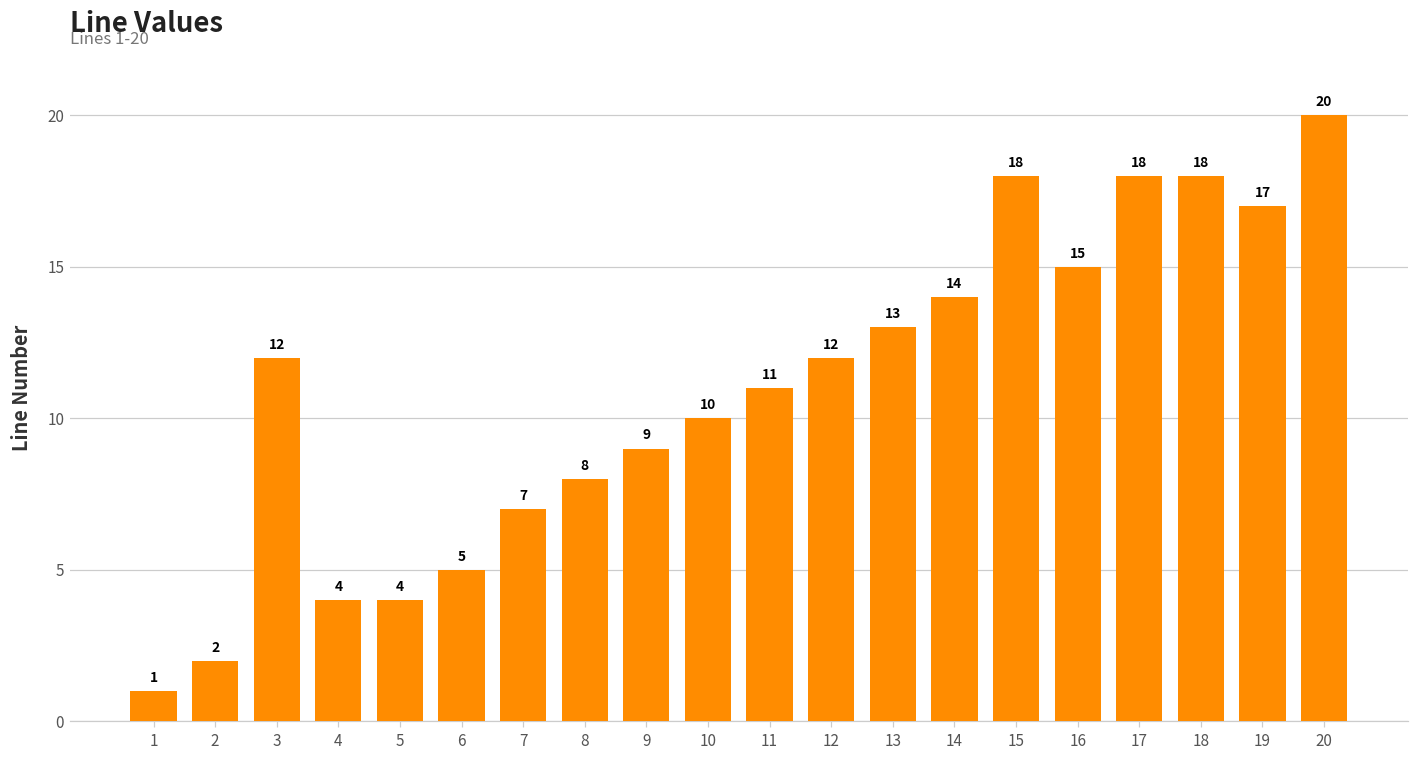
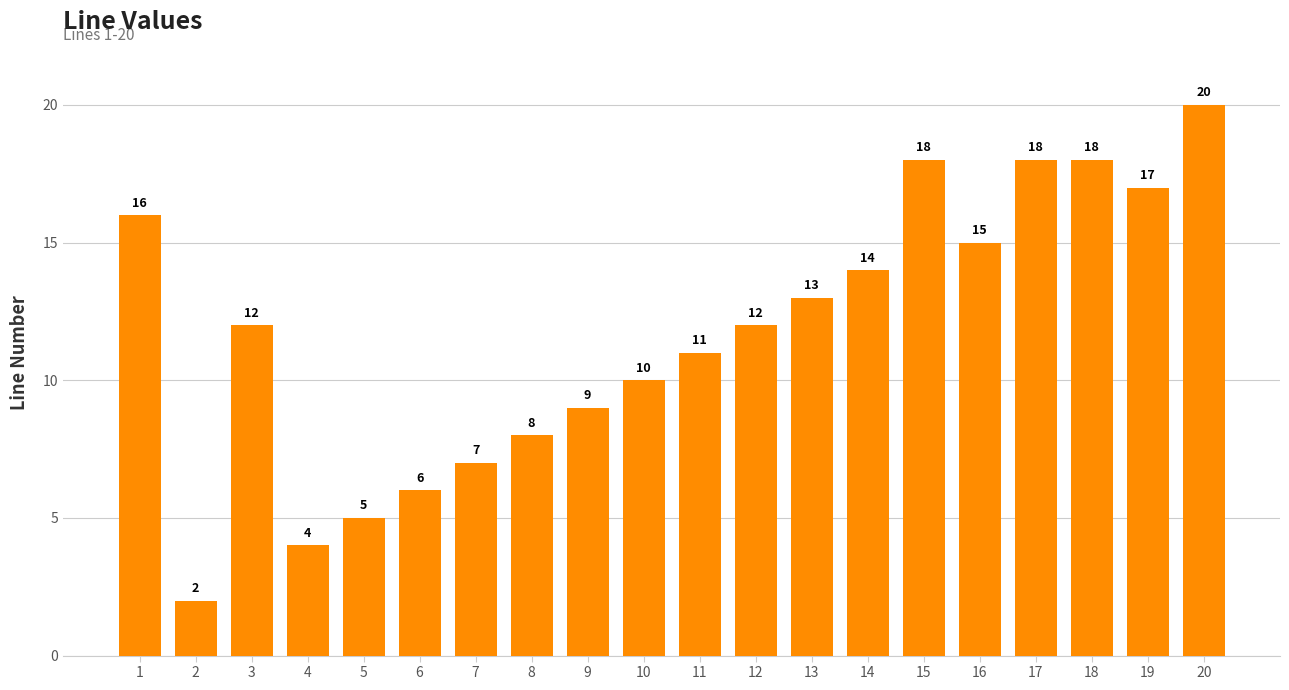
1: 1 -> 16
5: 4 -> 5
6: 5 -> 6
